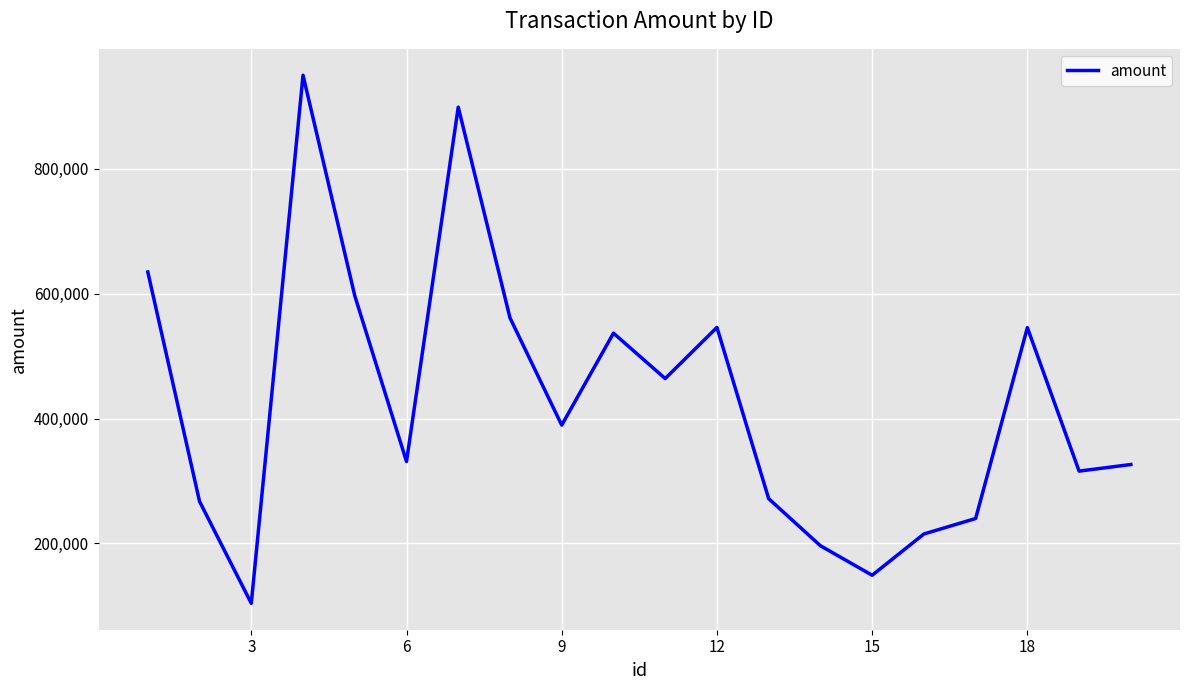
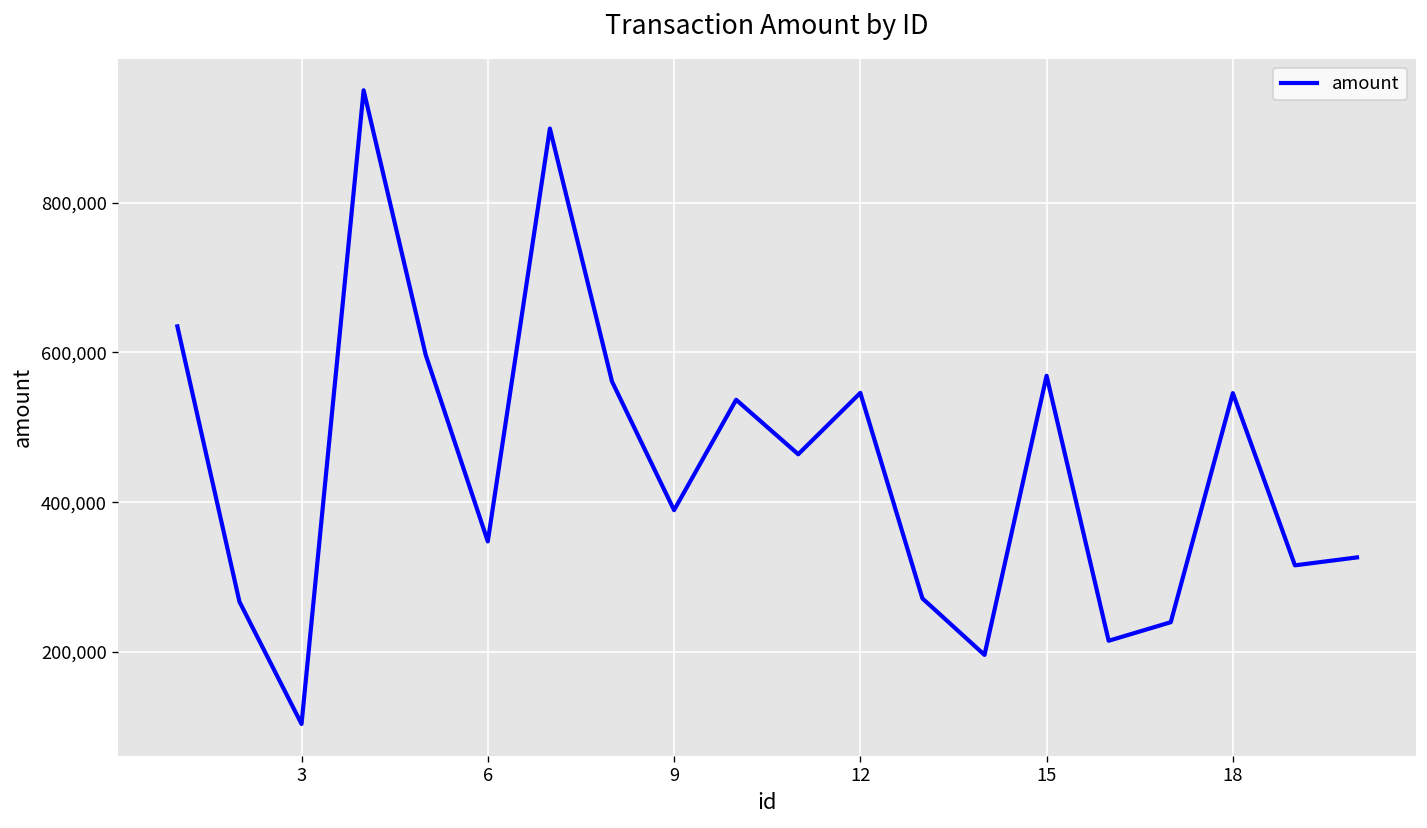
6: 330,000 -> 350,000
15: 150,000 -> 570,000
